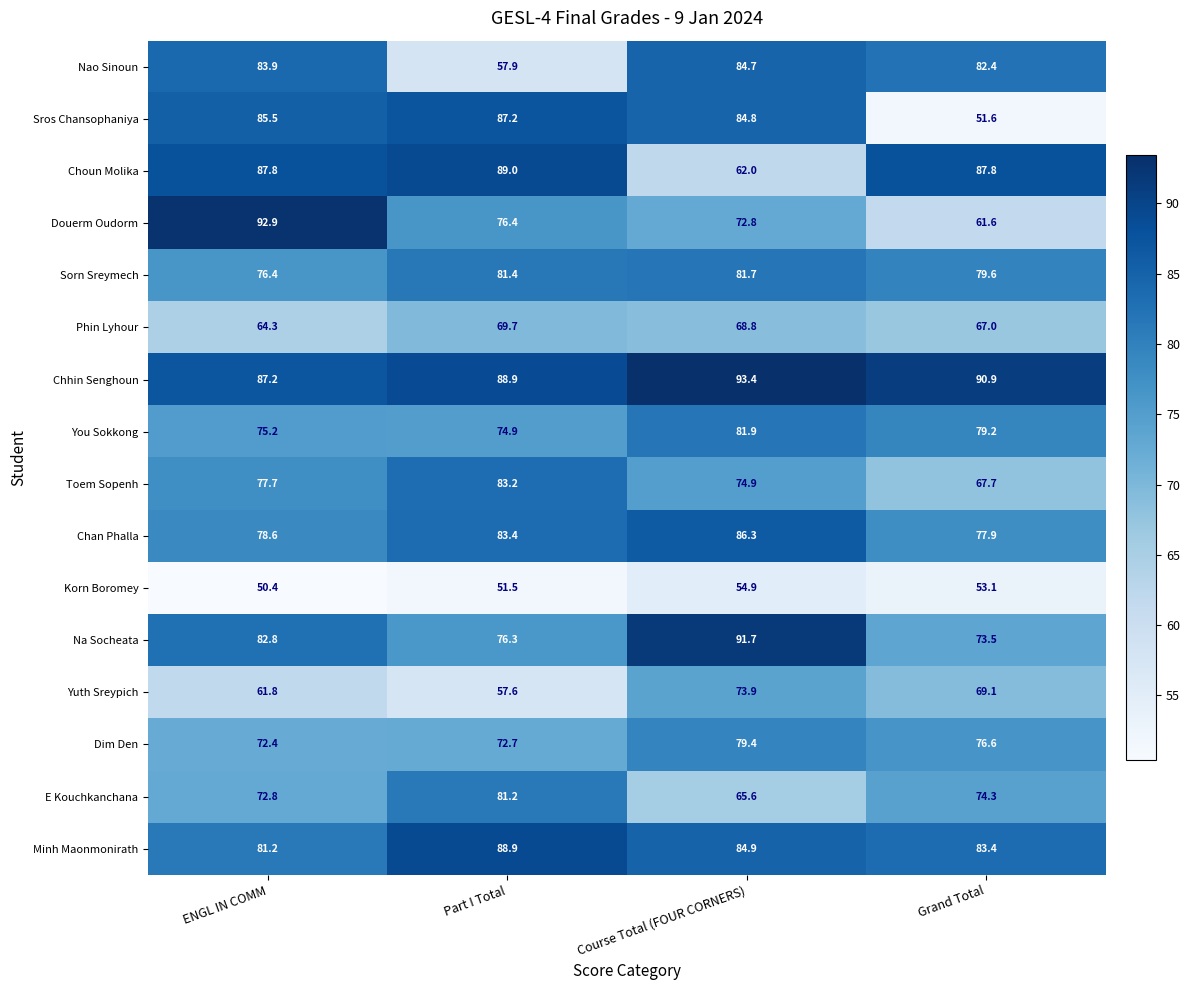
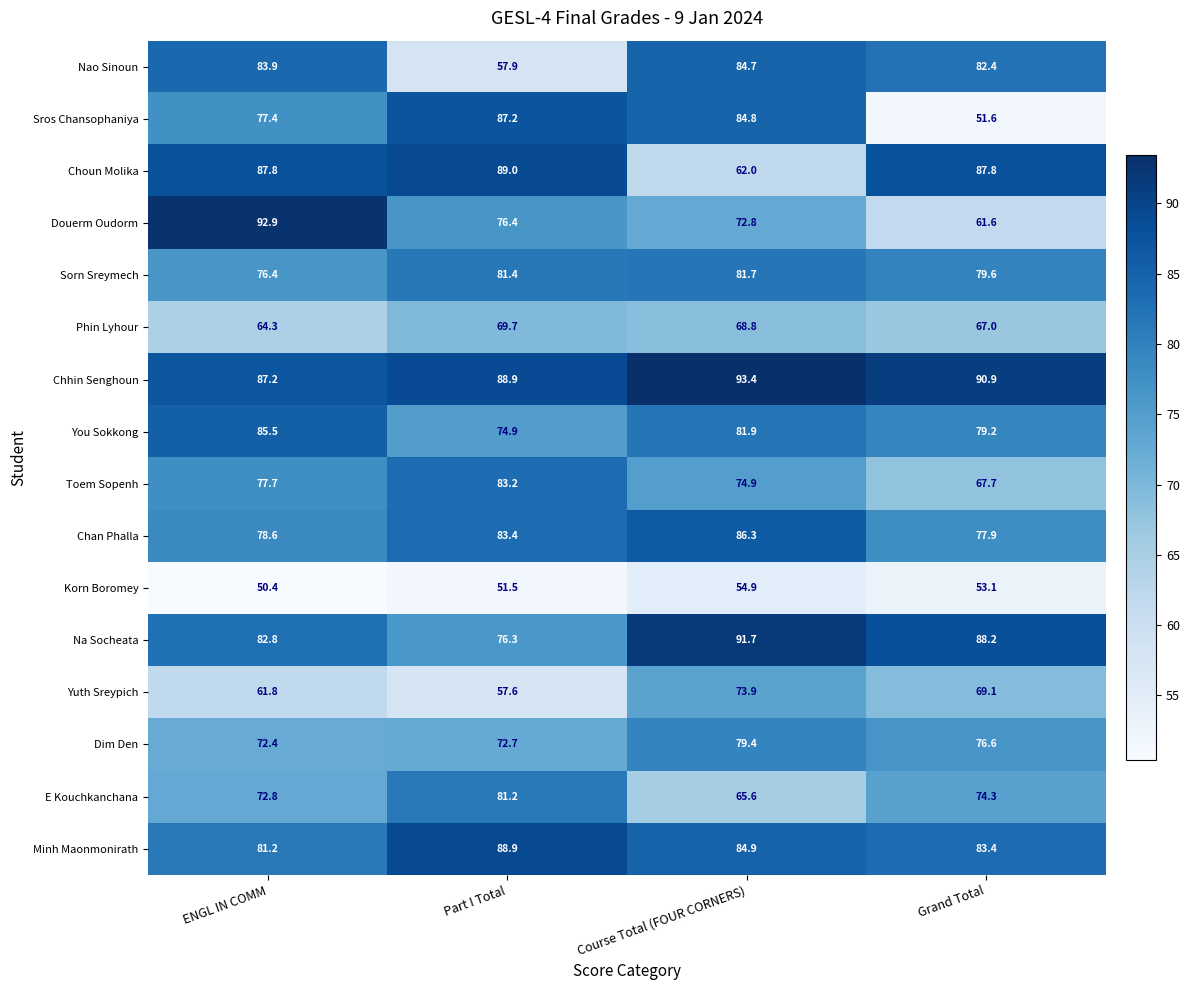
Sros Chansophaniya, ENGL IN COMM: 85.5 -> 77.4
You Sokkong, ENGL IN COMM: 75.2 -> 85.5
Na Socheata, Grand Total: 73.5 -> 88.2
